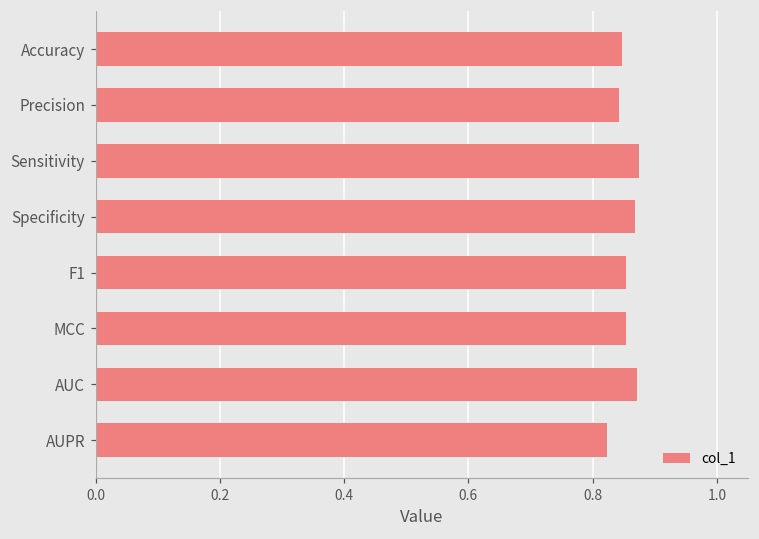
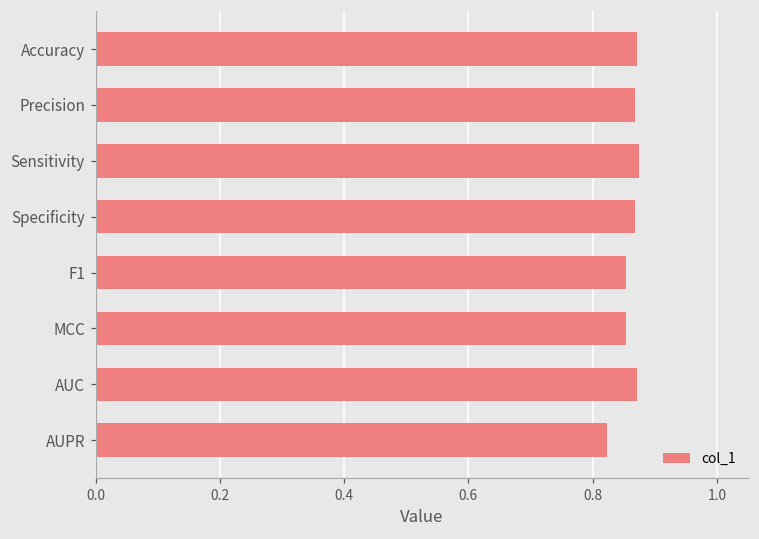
Accuracy: 0.85 -> 0.87
Precision: 0.84 -> 0.87
